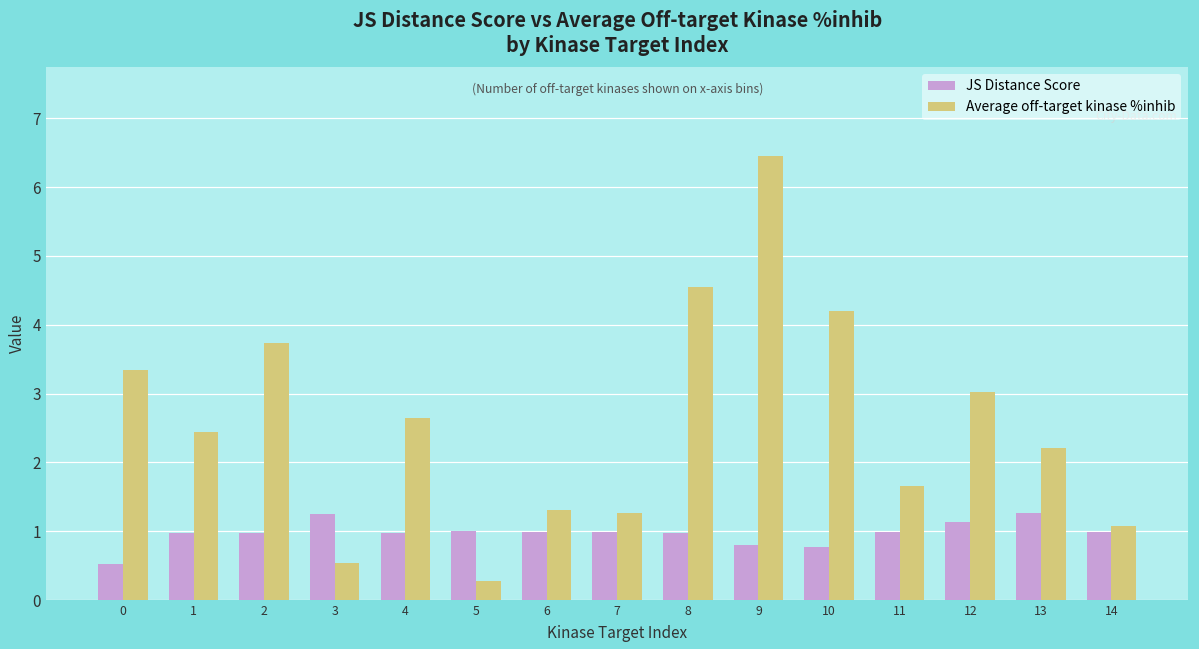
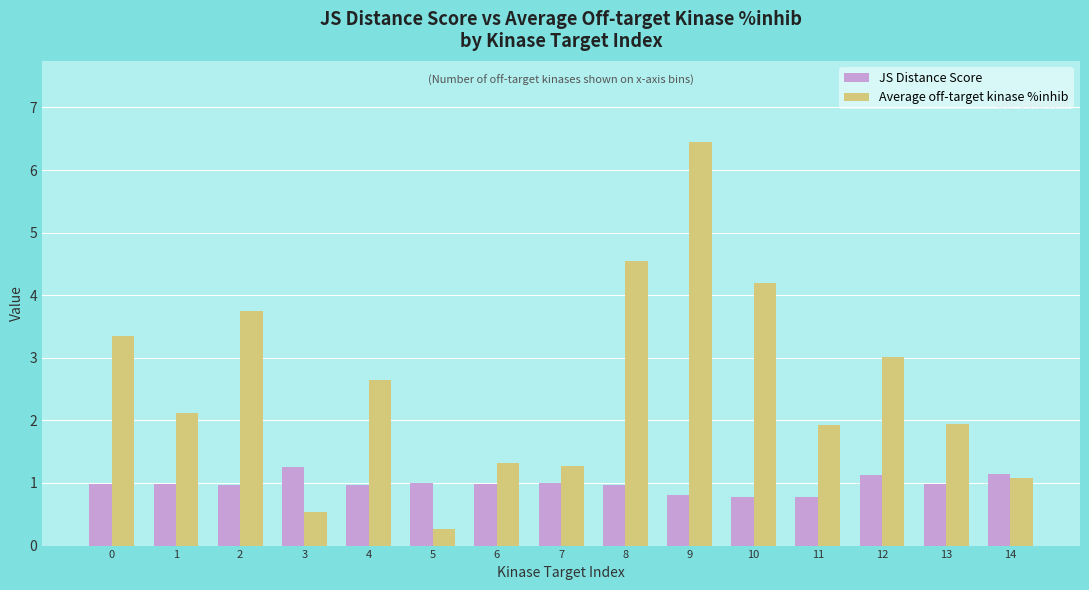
JS Distance Score, 0: 0.5 -> 1.0
Average off-target kinase %inhib, 1: 2.4 -> 2.1
JS Distance Score, 11: 1.0 -> 0.8
Average off-target kinase %inhib, 11: 1.7 -> 1.9
JS Distance Score, 13: 1.3 -> 1.0
Average off-target kinase %inhib, 13: 2.2 -> 1.9
JS Distance Score, 14: 1.0 -> 1.1
